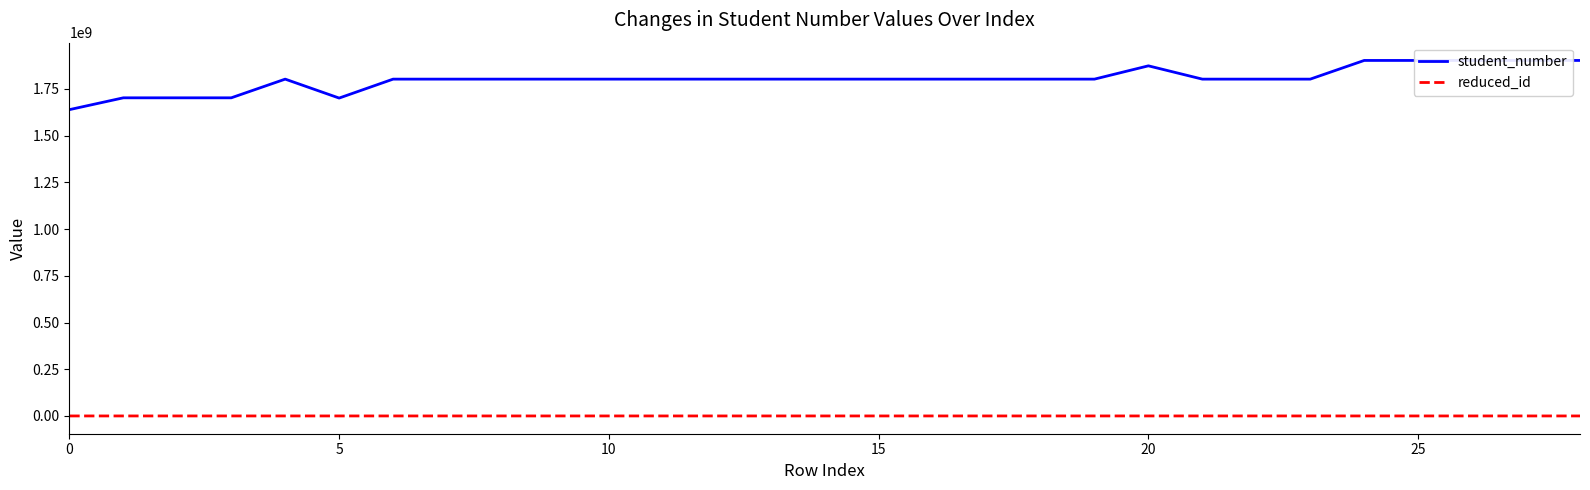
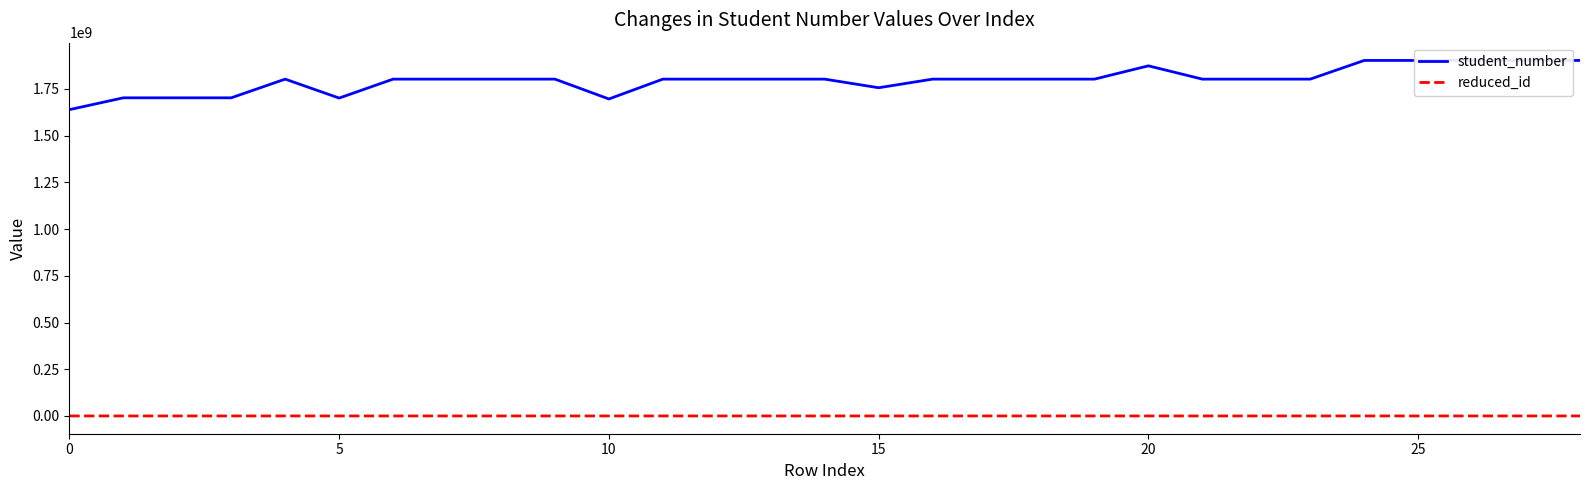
student_number, 10: 1800000000 -> 1700000000
student_number, 15: 1800000000 -> 1760000000
